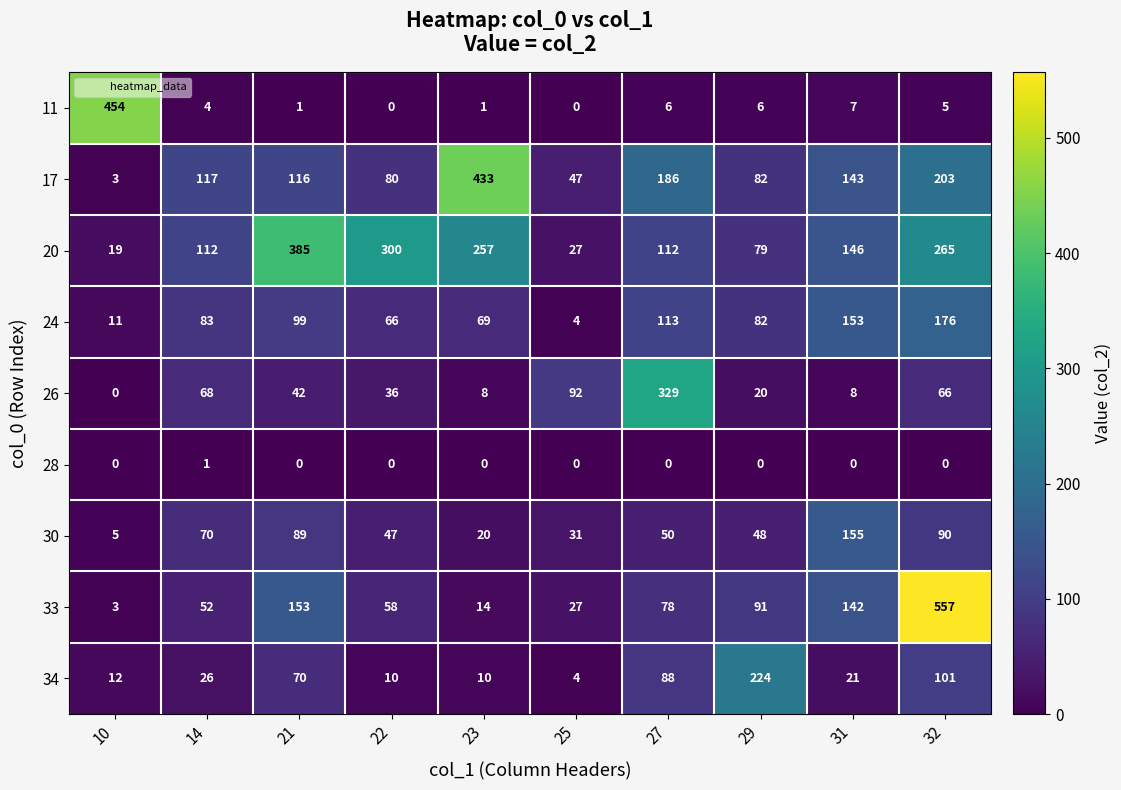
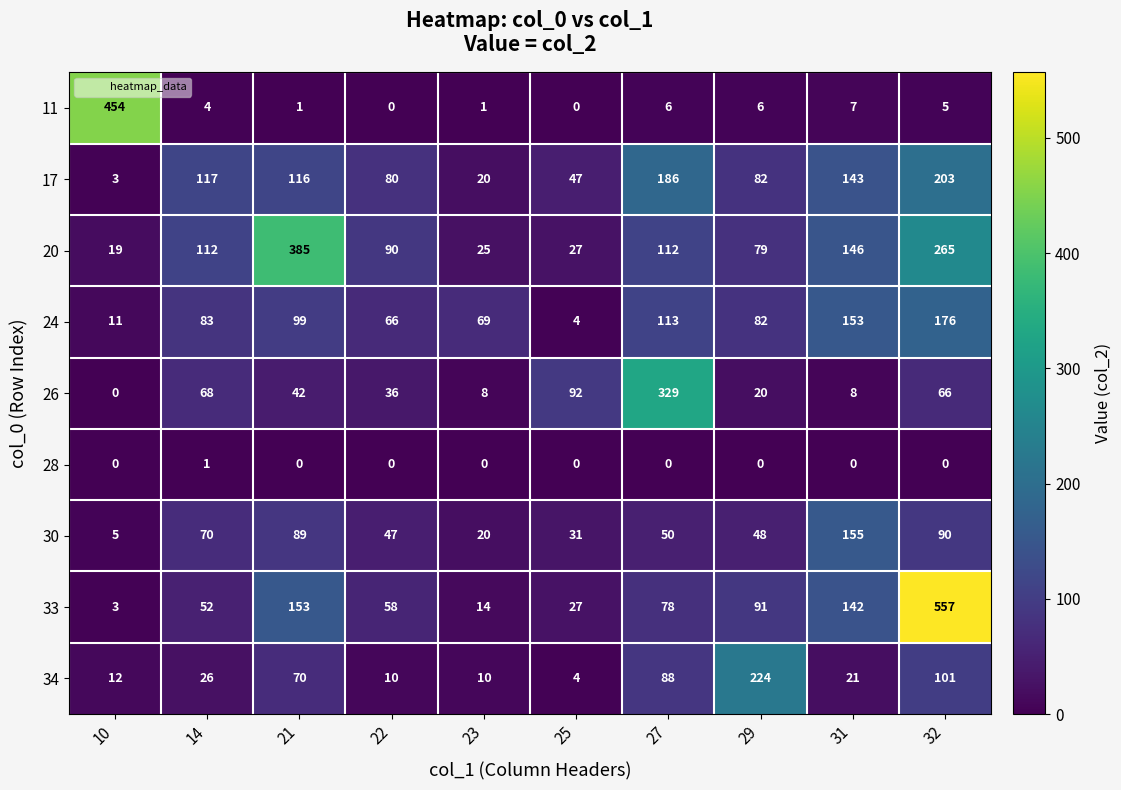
17, 23: 433 -> 20
20, 22: 300 -> 90
20, 23: 257 -> 25
